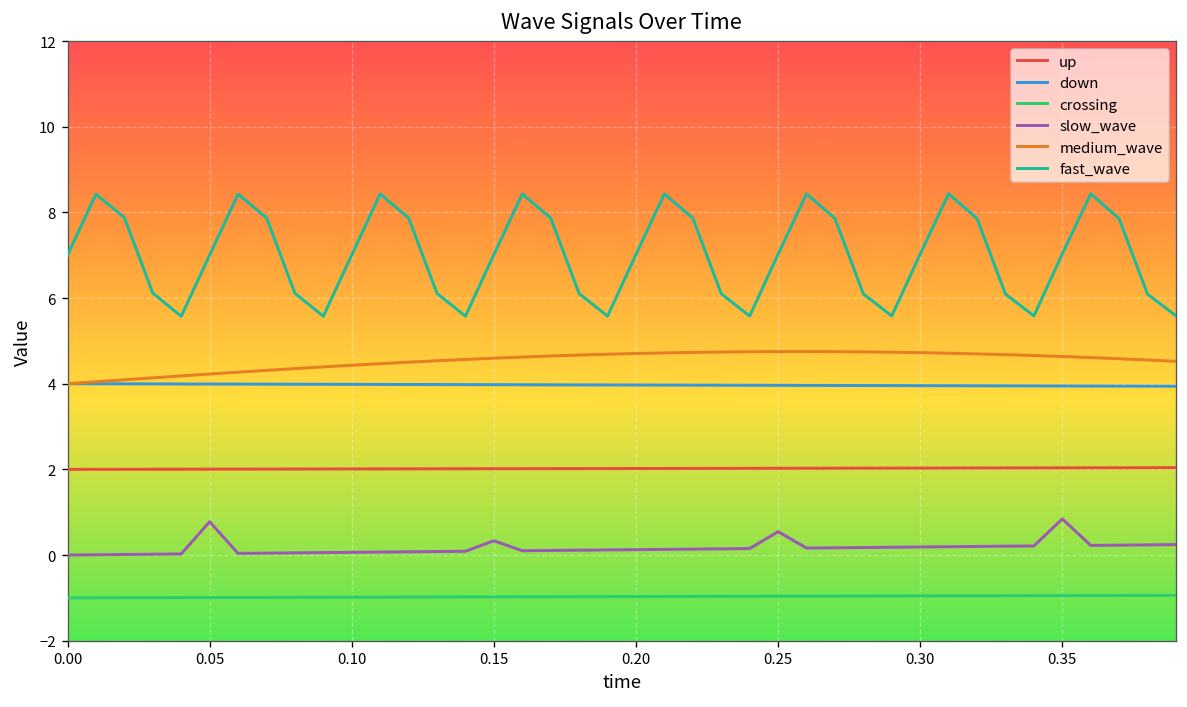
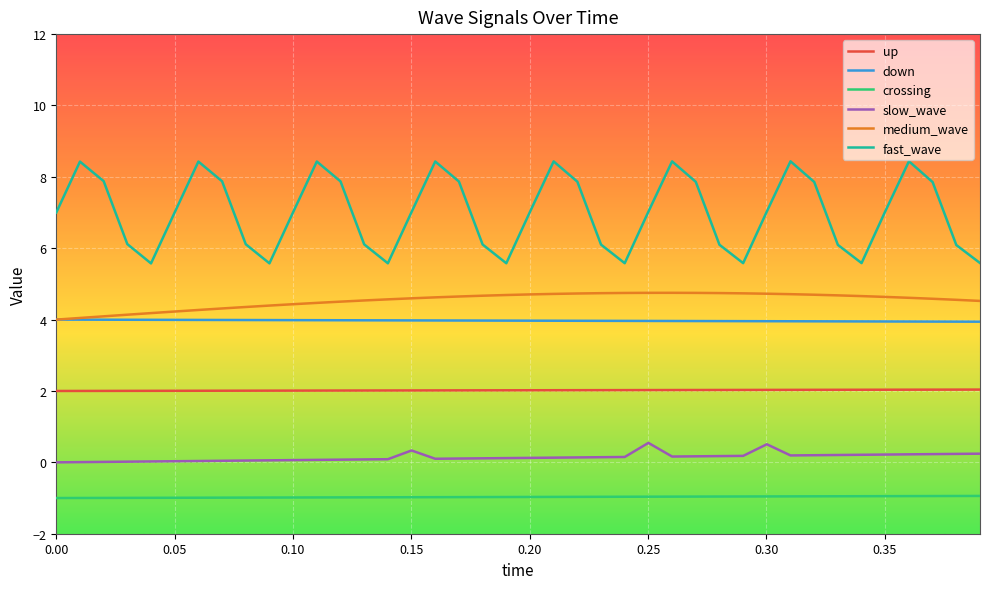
slow_wave, 0.05: 0.8 -> 0.0
slow_wave, 0.30: 0.2 -> 0.5
slow_wave, 0.35: 0.8 -> 0.2
